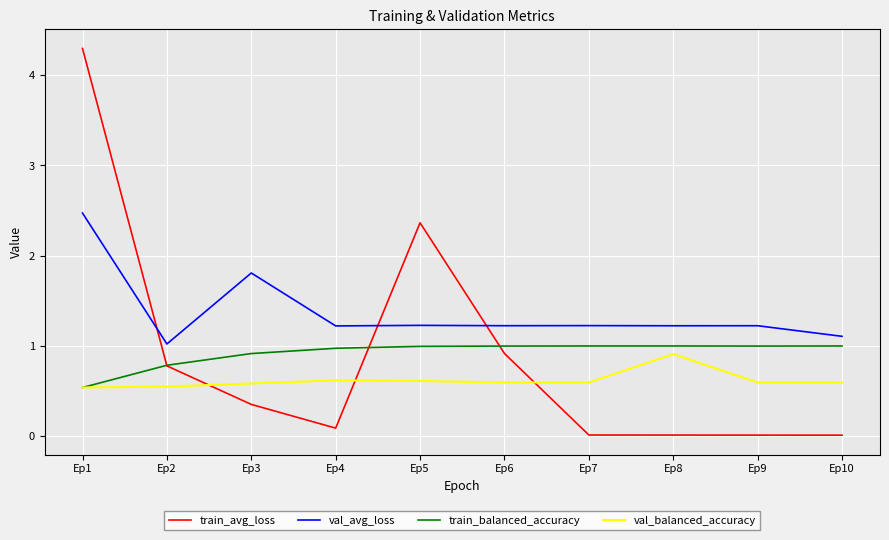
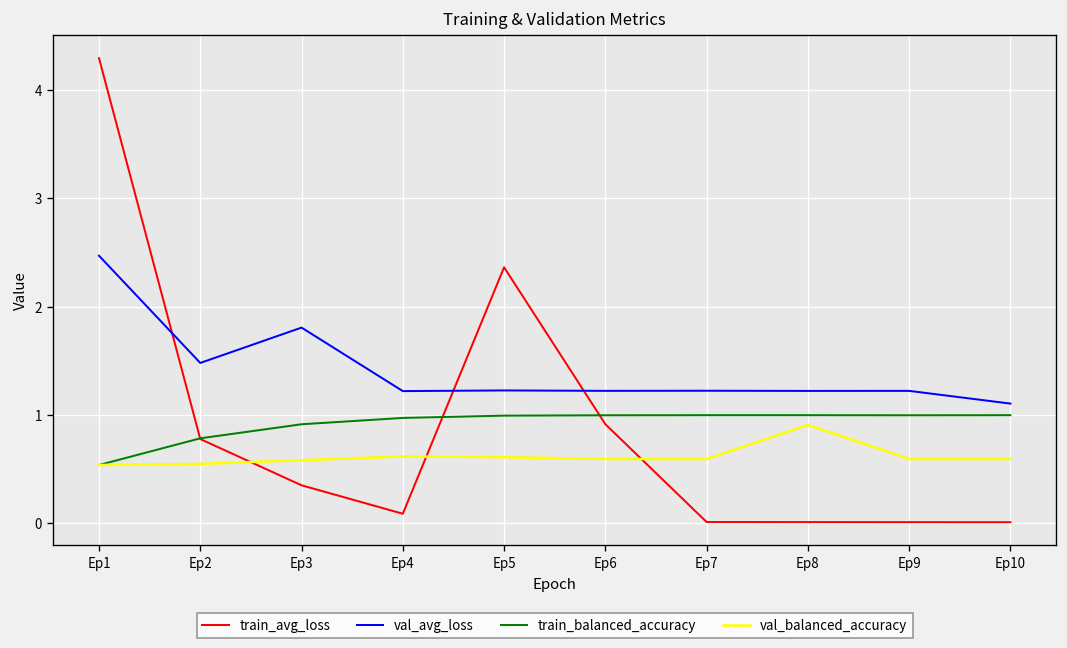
val_avg_loss, Ep2: 1.0 -> 1.5
